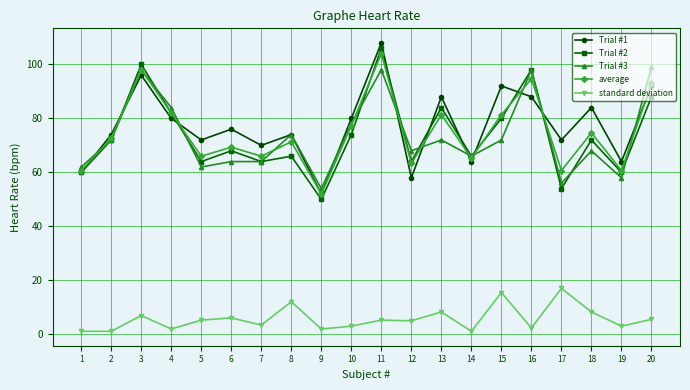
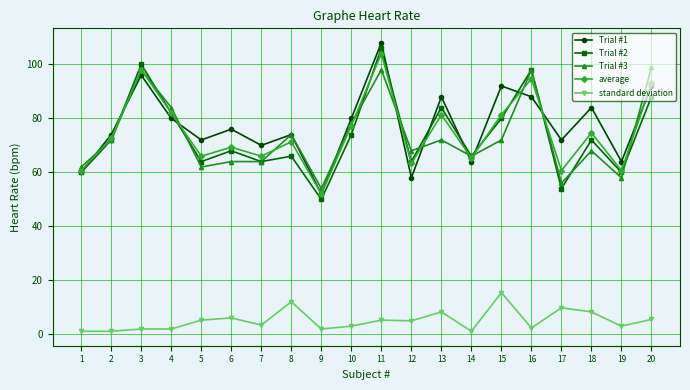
standard deviation, 3: 7 -> 2
standard deviation, 17: 17 -> 10
